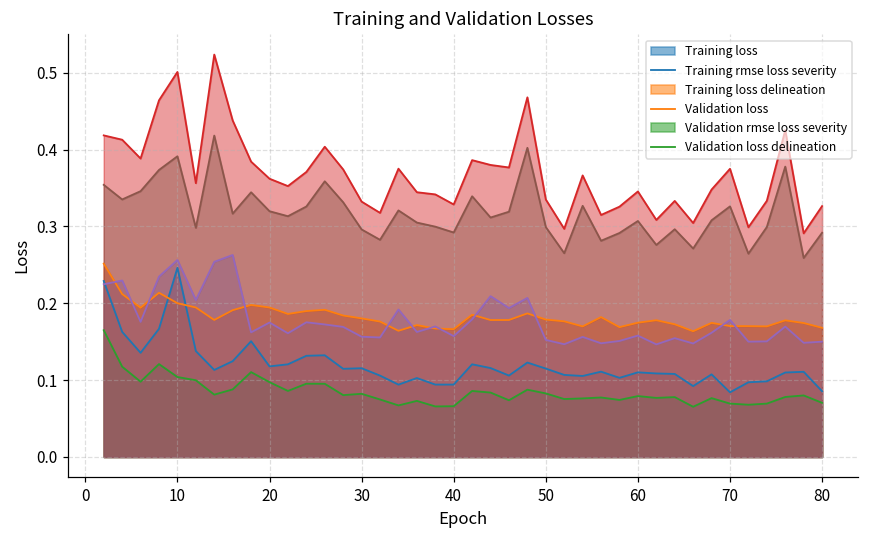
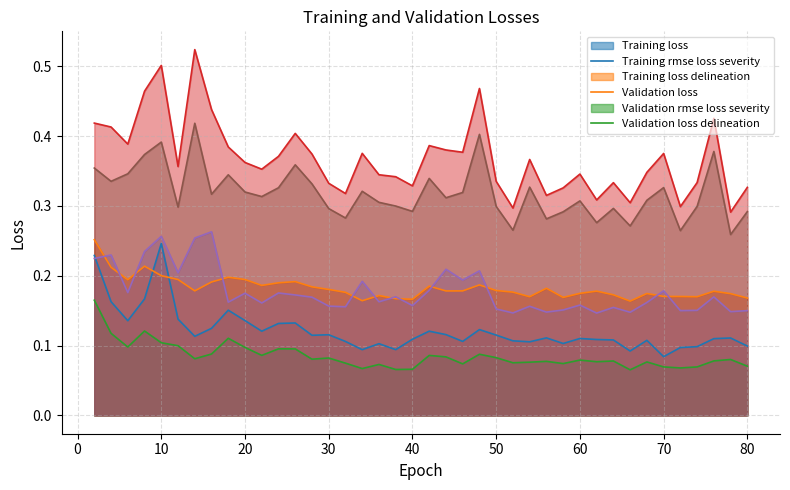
Training loss, 20: 0.12 -> 0.14
Training loss, 40: 0.09 -> 0.11
Training loss, 80: 0.09 -> 0.10
